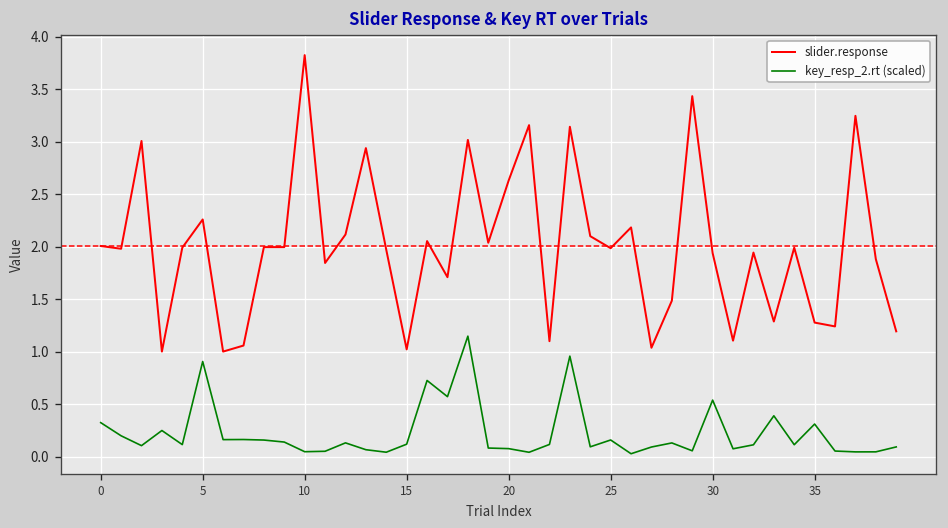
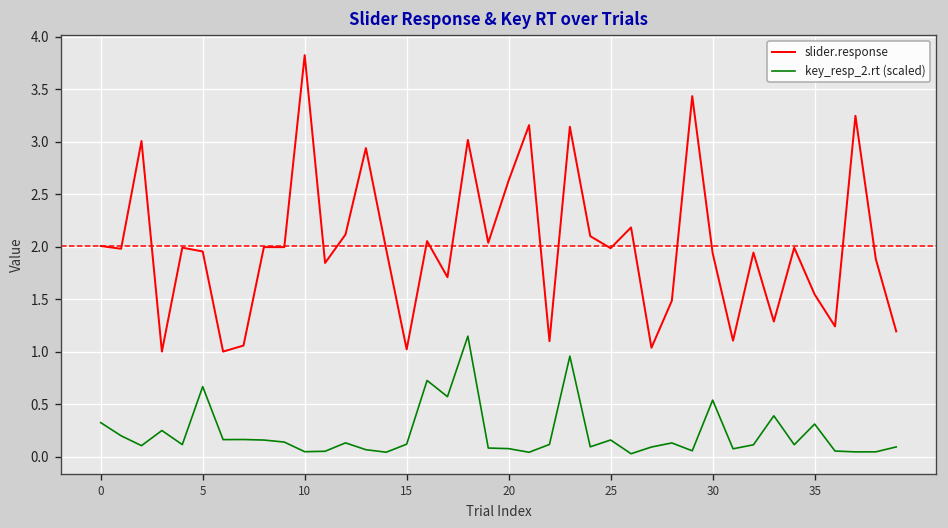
slider.response, 5: 2.3 -> 2.0
key_resp_2.rt (scaled), 5: 0.9 -> 0.7
slider.response, 35: 1.3 -> 1.5
